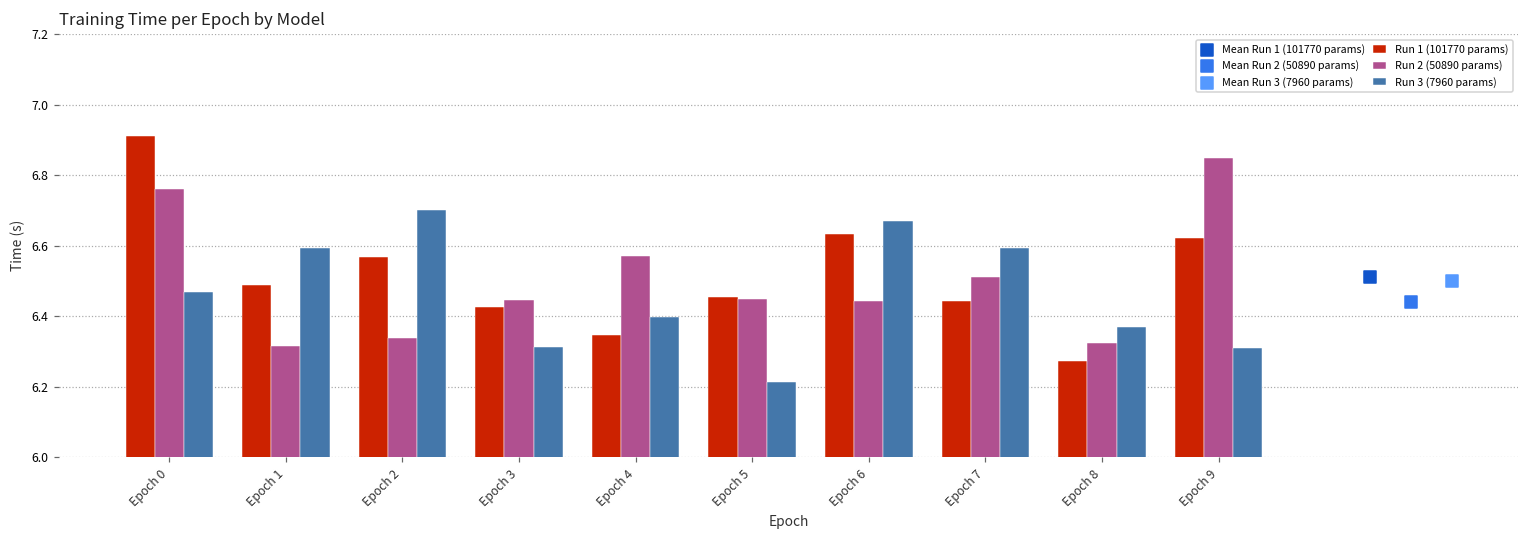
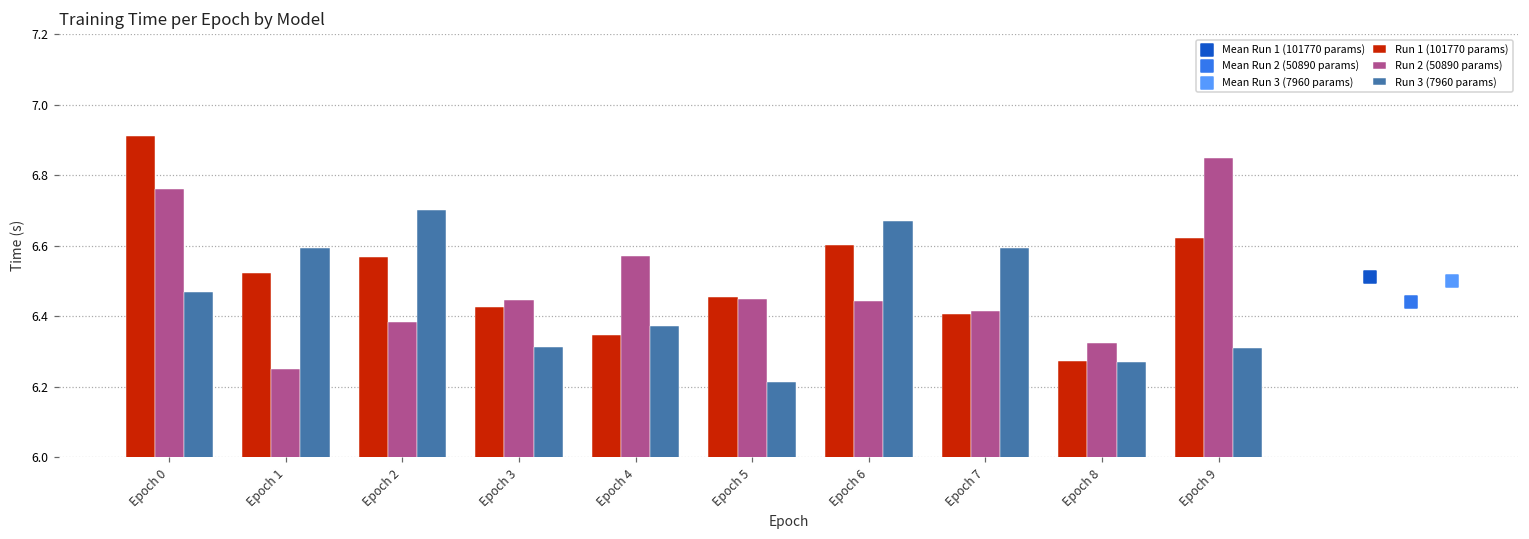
Run 1 (101770 params), Epoch 1: 6.49 -> 6.52
Run 2 (50890 params), Epoch 1: 6.31 -> 6.25
Run 2 (50890 params), Epoch 2: 6.34 -> 6.38
Run 3 (7960 params), Epoch 4: 6.40 -> 6.37
Run 1 (101770 params), Epoch 6: 6.63 -> 6.60
Run 1 (101770 params), Epoch 7: 6.44 -> 6.41
Run 2 (50890 params), Epoch 7: 6.51 -> 6.42
Run 3 (7960 params), Epoch 8: 6.37 -> 6.27
